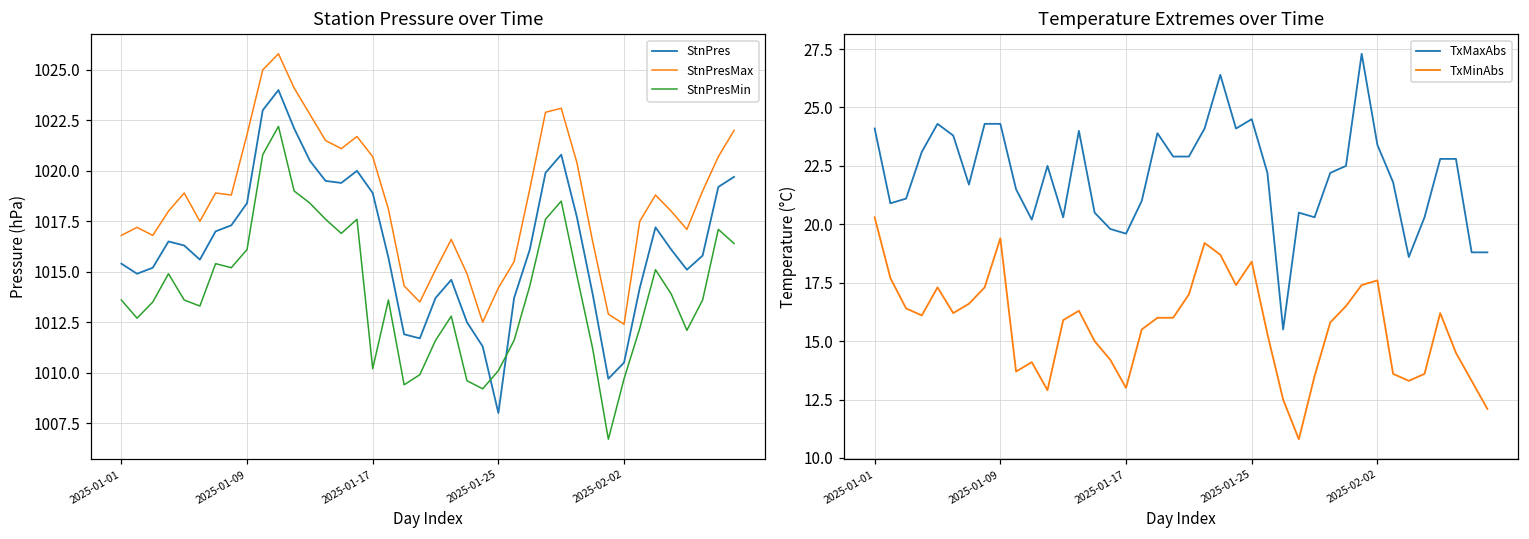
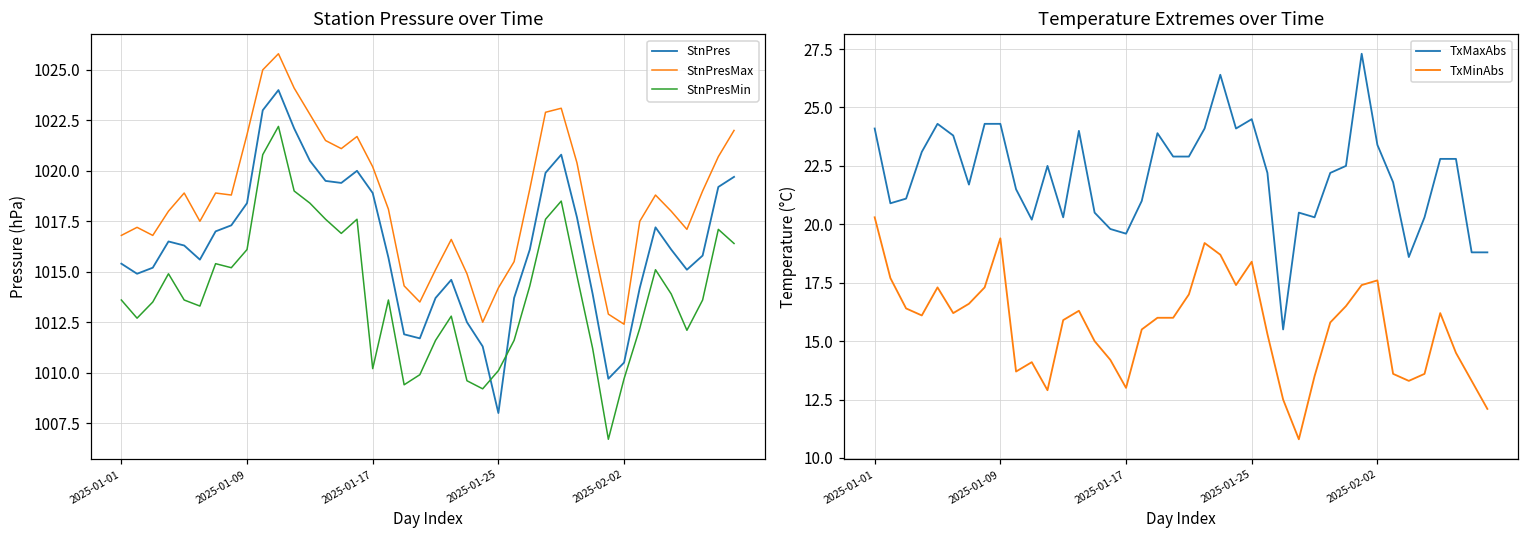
Station Pressure over Time, StnPresMax, 2025-01-17: 1020.7 -> 1020.2
